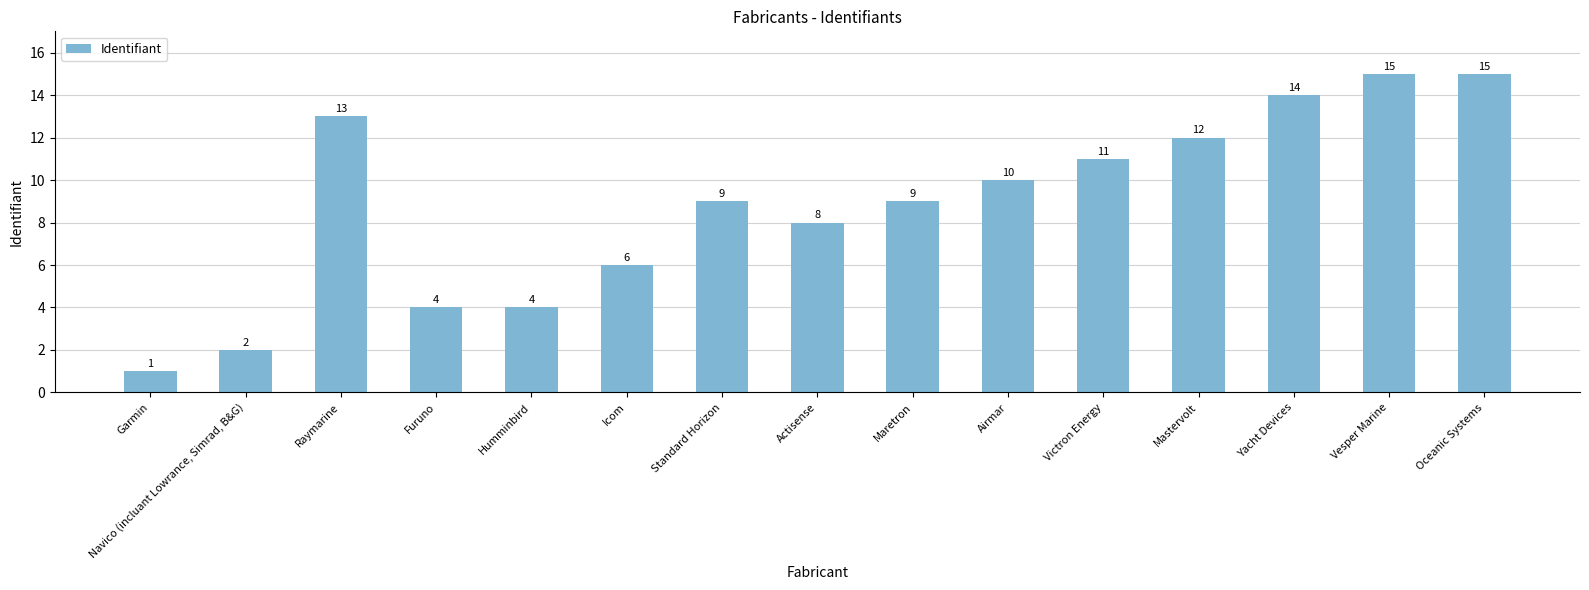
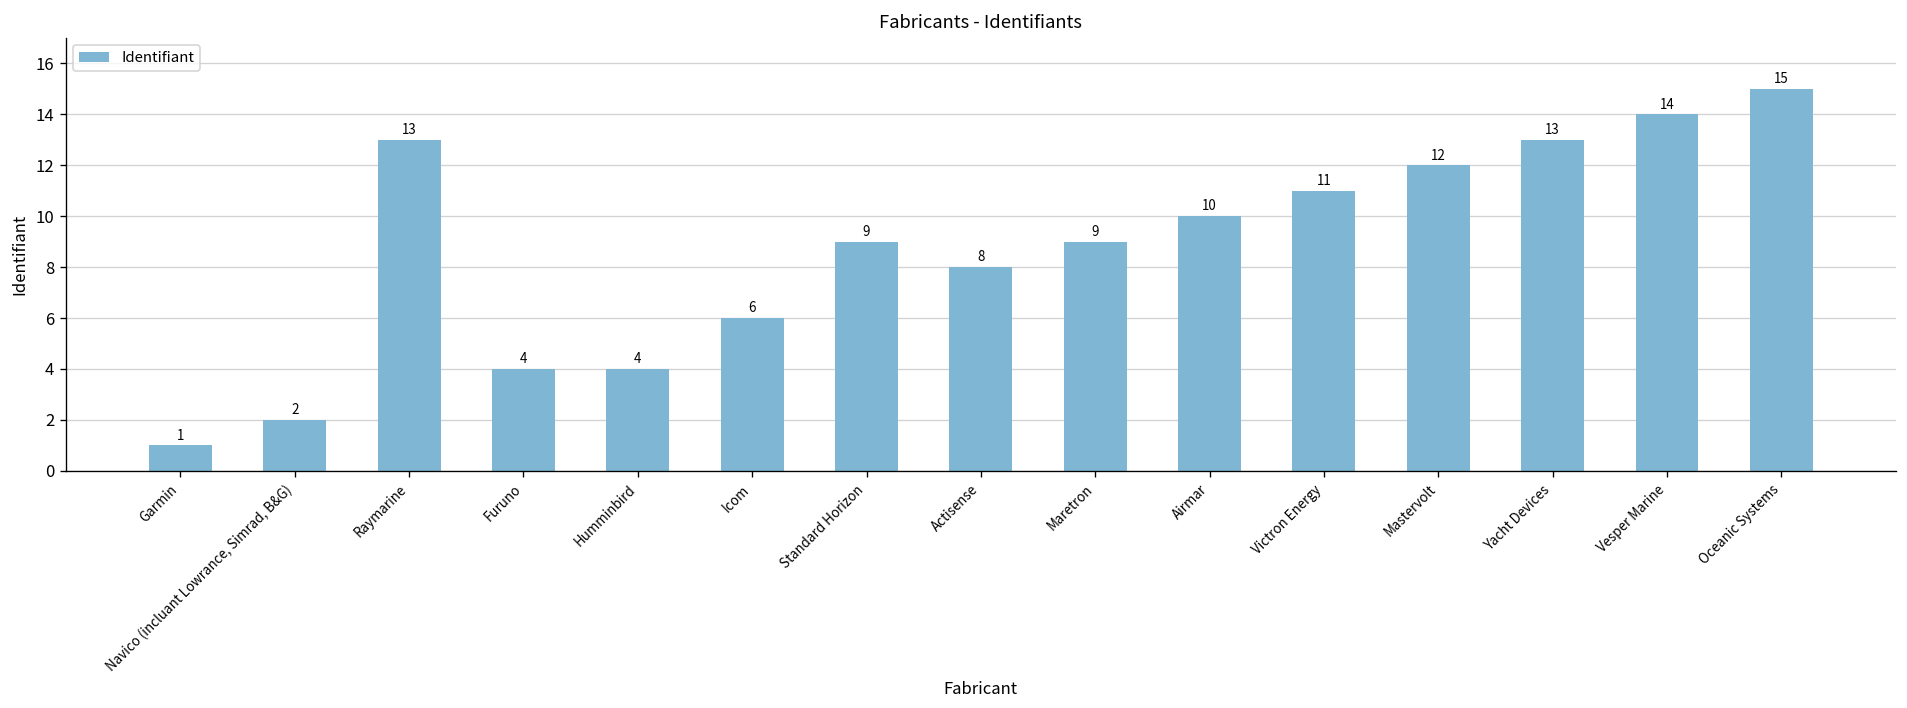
Yacht Devices: 14 -> 13
Vesper Marine: 15 -> 14
